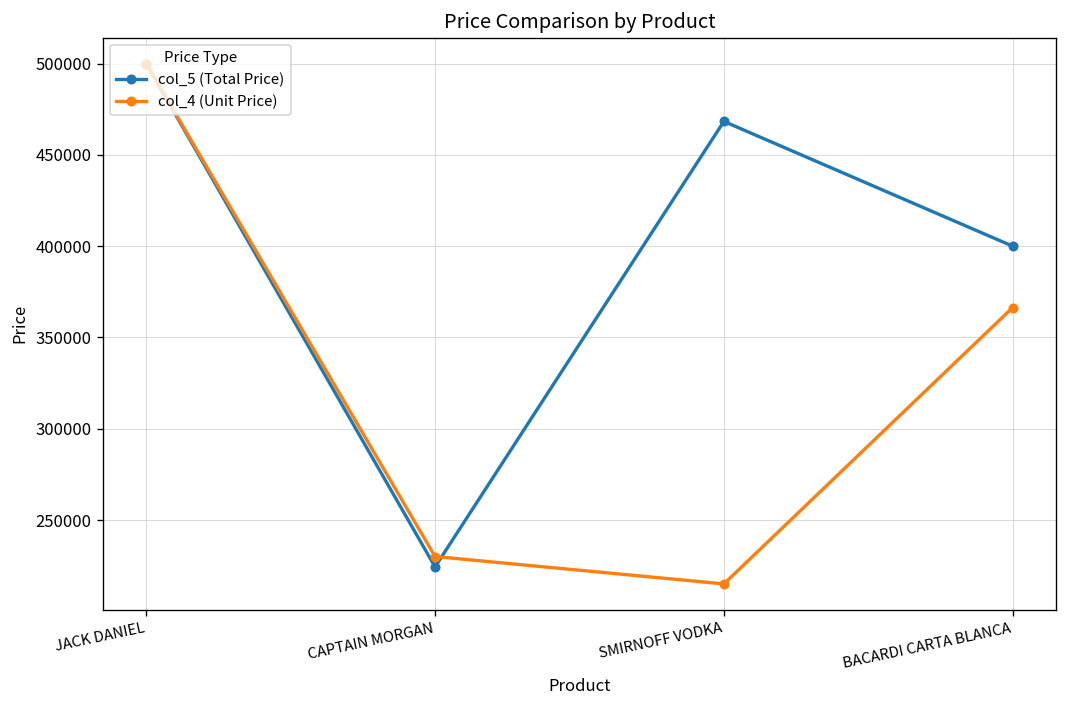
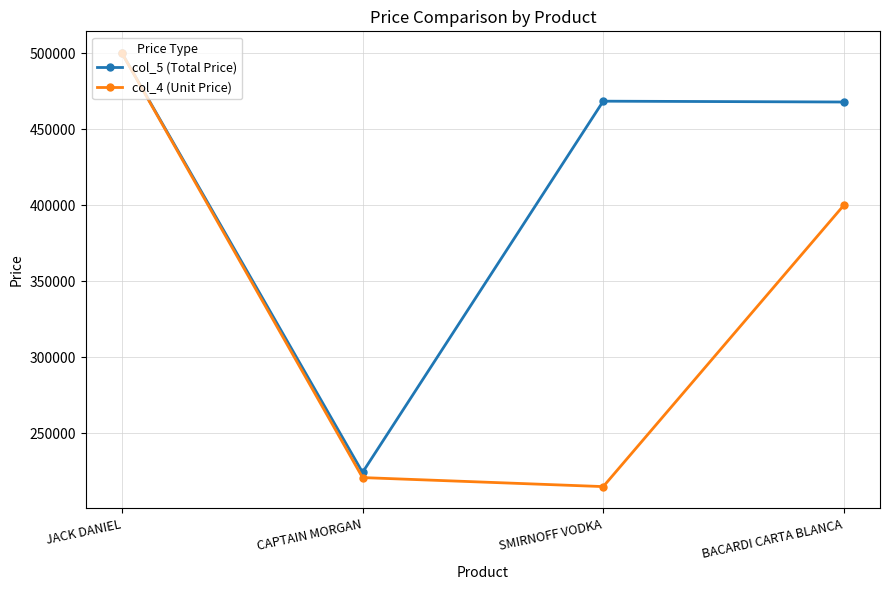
col_4 (Unit Price), CAPTAIN MORGAN: 230000 -> 221000
col_5 (Total Price), BACARDI CARTA BLANCA: 400000 -> 468000
col_4 (Unit Price), BACARDI CARTA BLANCA: 366000 -> 400000
